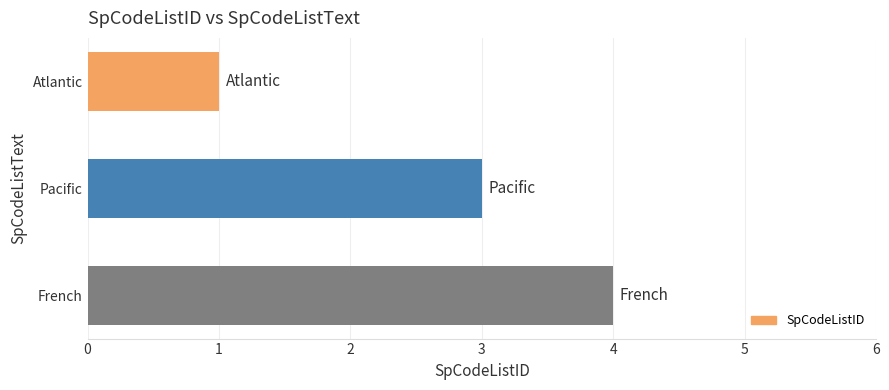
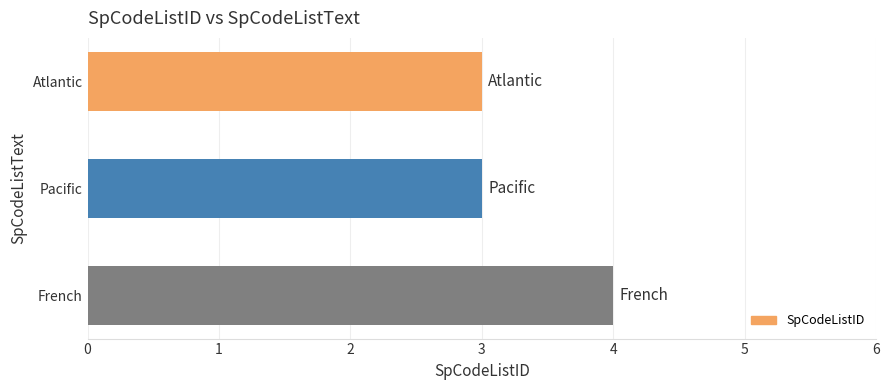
Atlantic: 1 -> 3
